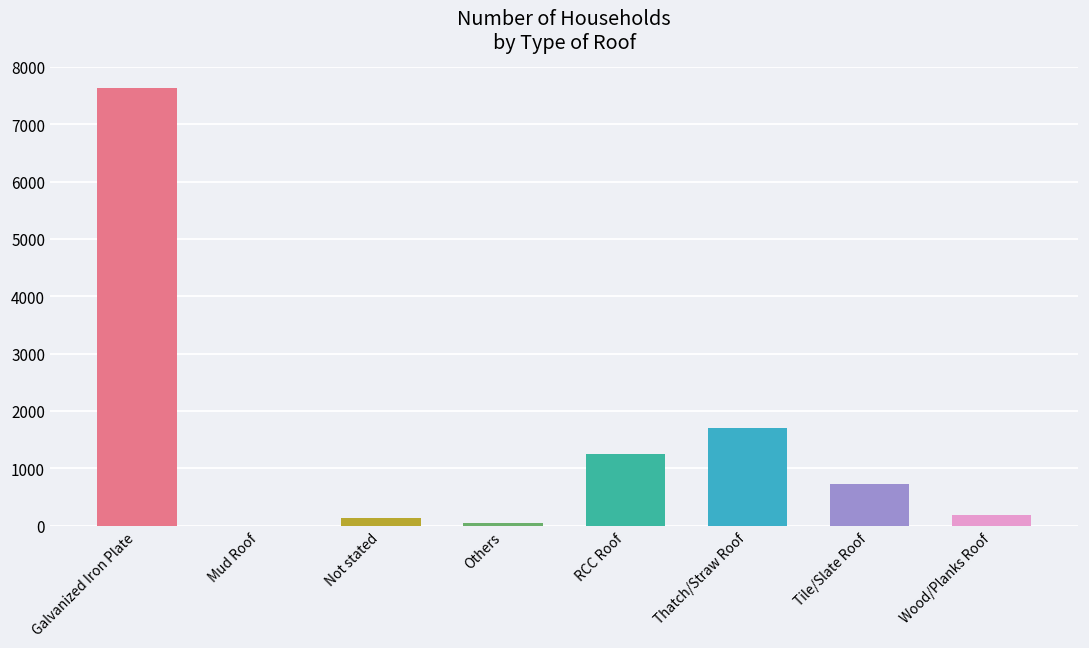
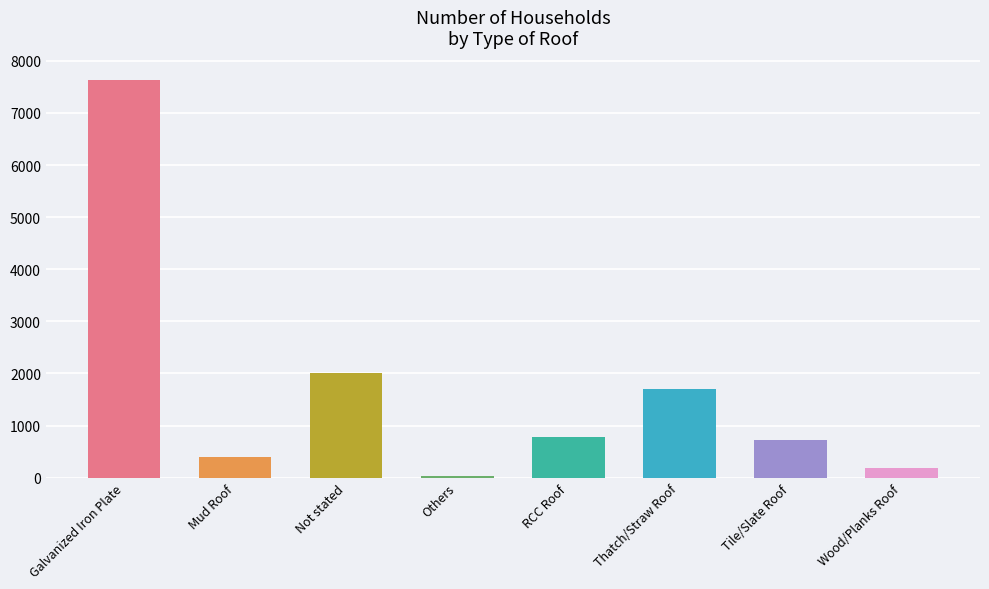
Mud Roof: 0 -> 400
Not stated: 100 -> 2000
RCC Roof: 1200 -> 800
